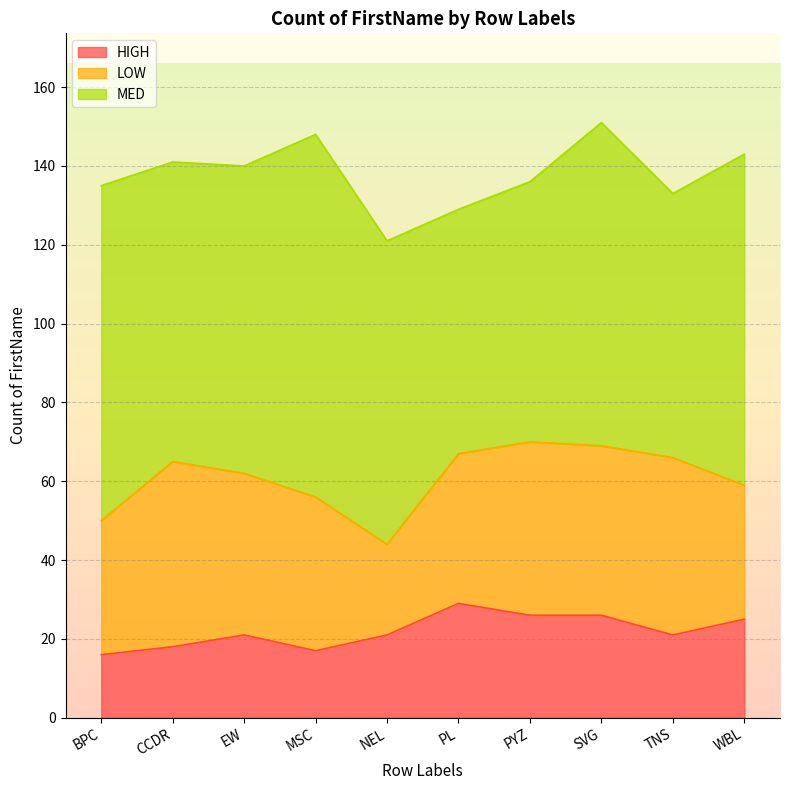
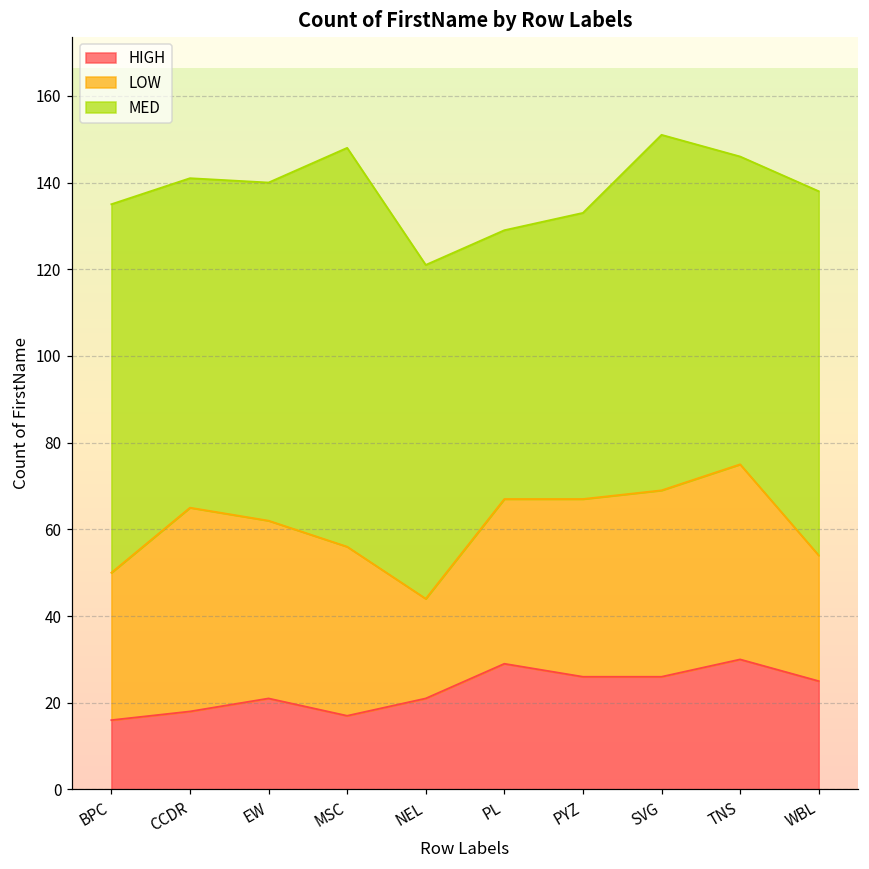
LOW, PYZ: 44 -> 41
HIGH, TNS: 21 -> 30
MED, TNS: 67 -> 71
LOW, WBL: 34 -> 29
